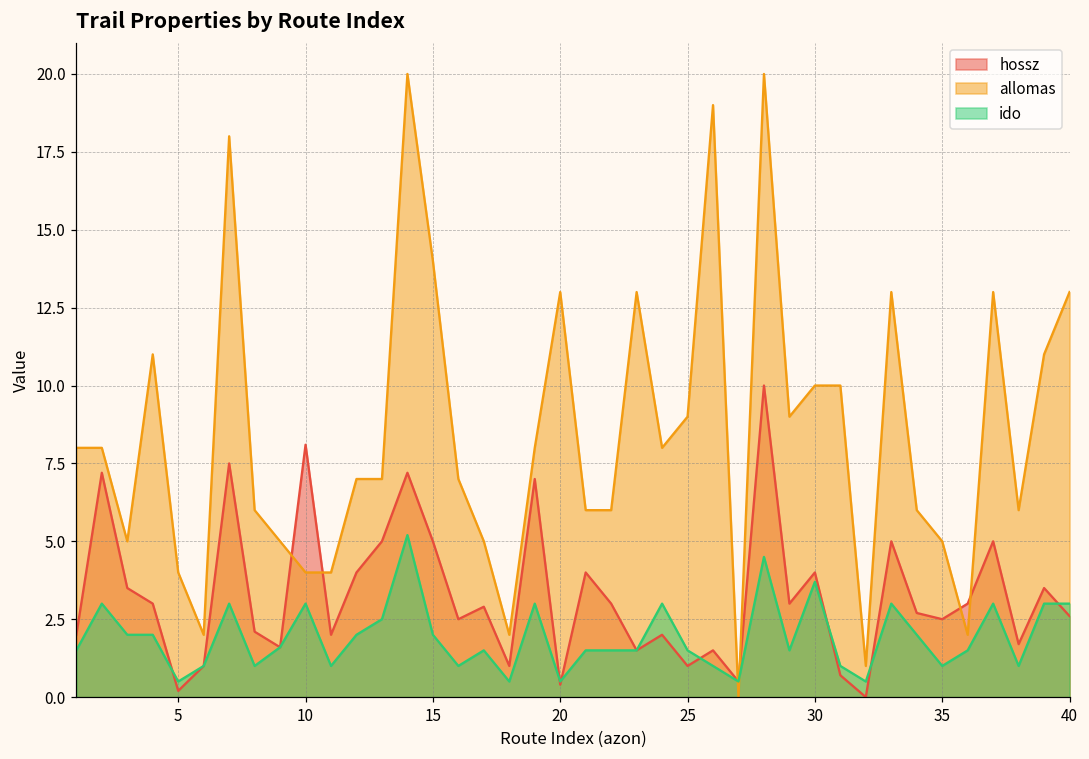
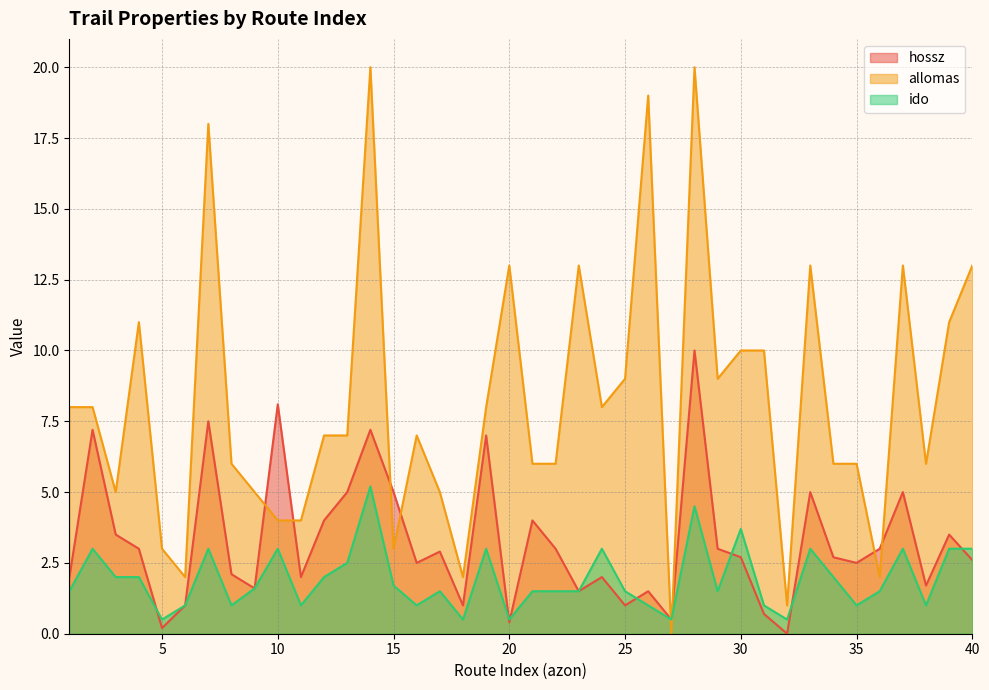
allomas, 5: 4 -> 3
allomas, 15: 14 -> 3
ido, 15: 2.0 -> 1.7
hossz, 30: 4.0 -> 2.7
allomas, 35: 5 -> 6
